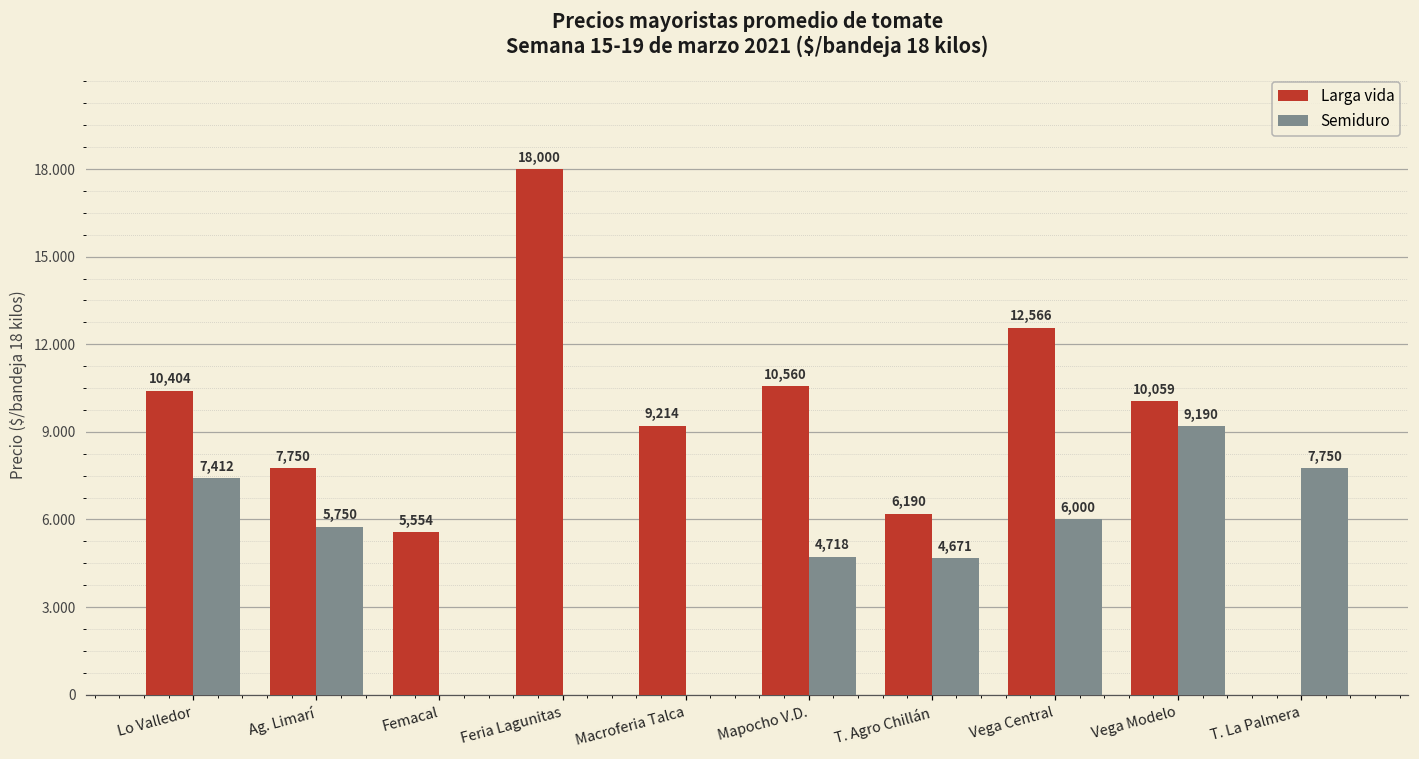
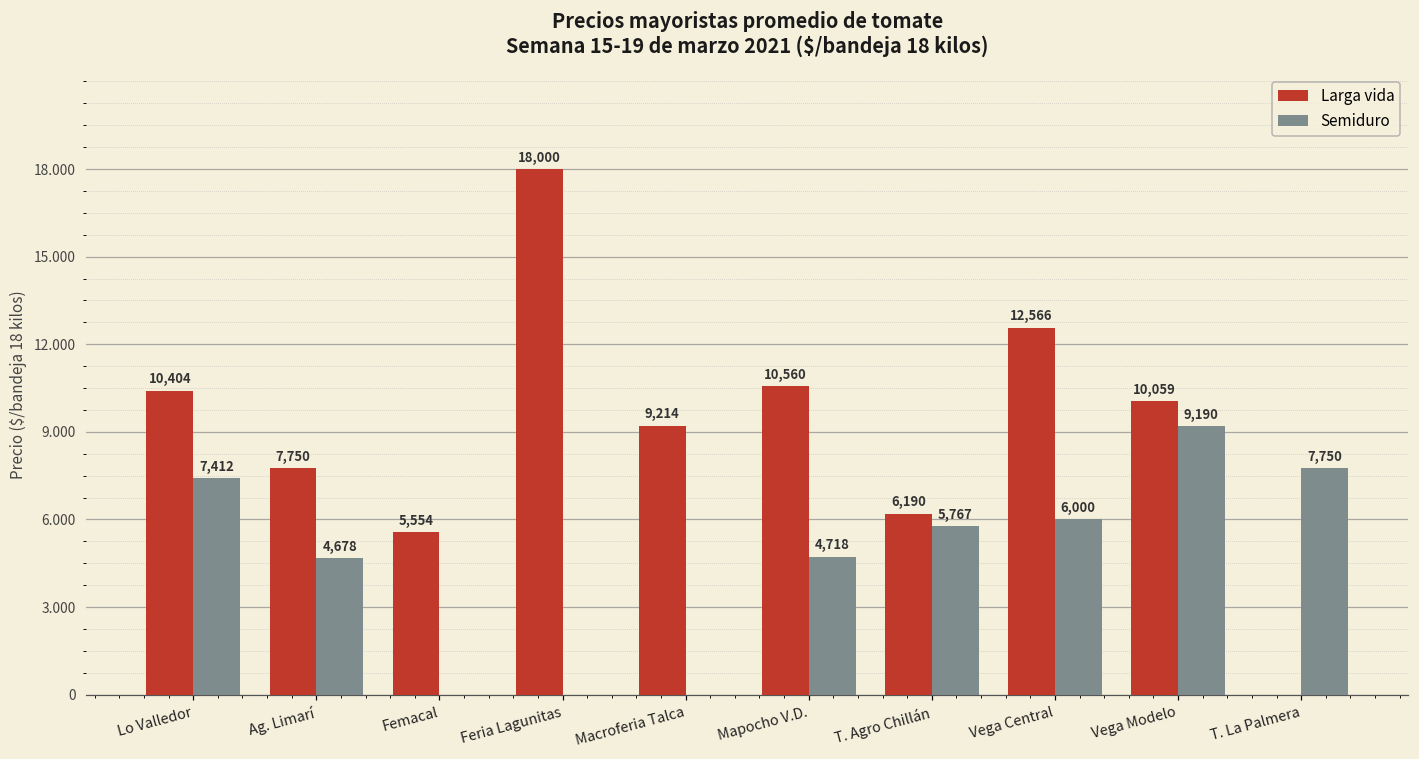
Semiduro, Ag. Limarí: 5,750 -> 4,678
Semiduro, T. Agro Chillán: 4,671 -> 5,767
